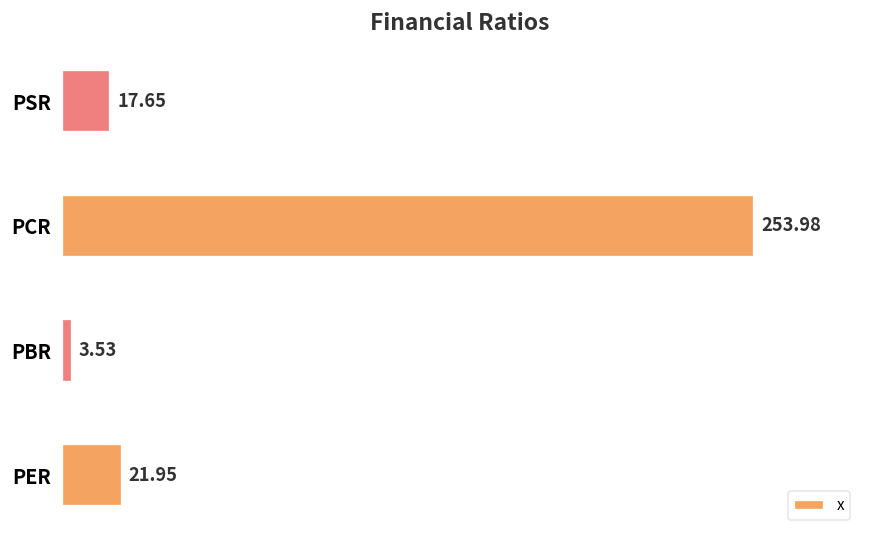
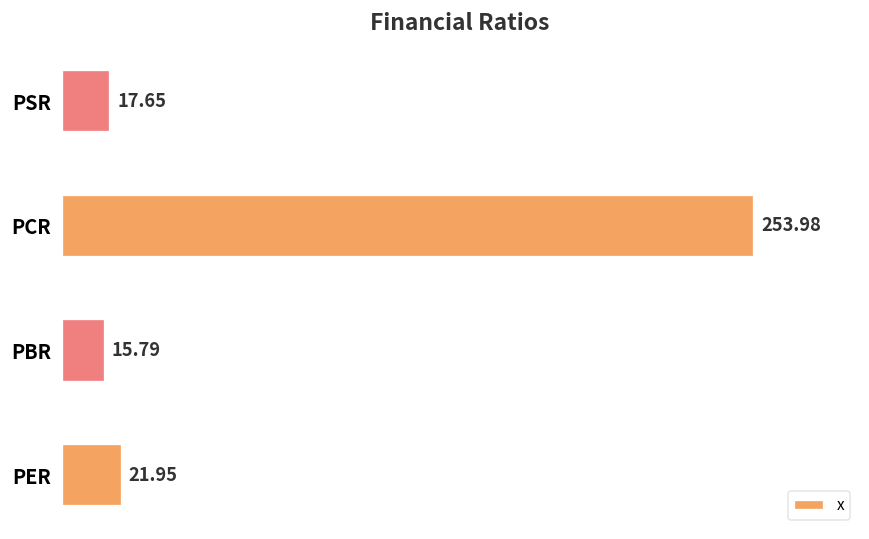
PBR: 3.53 -> 15.79
